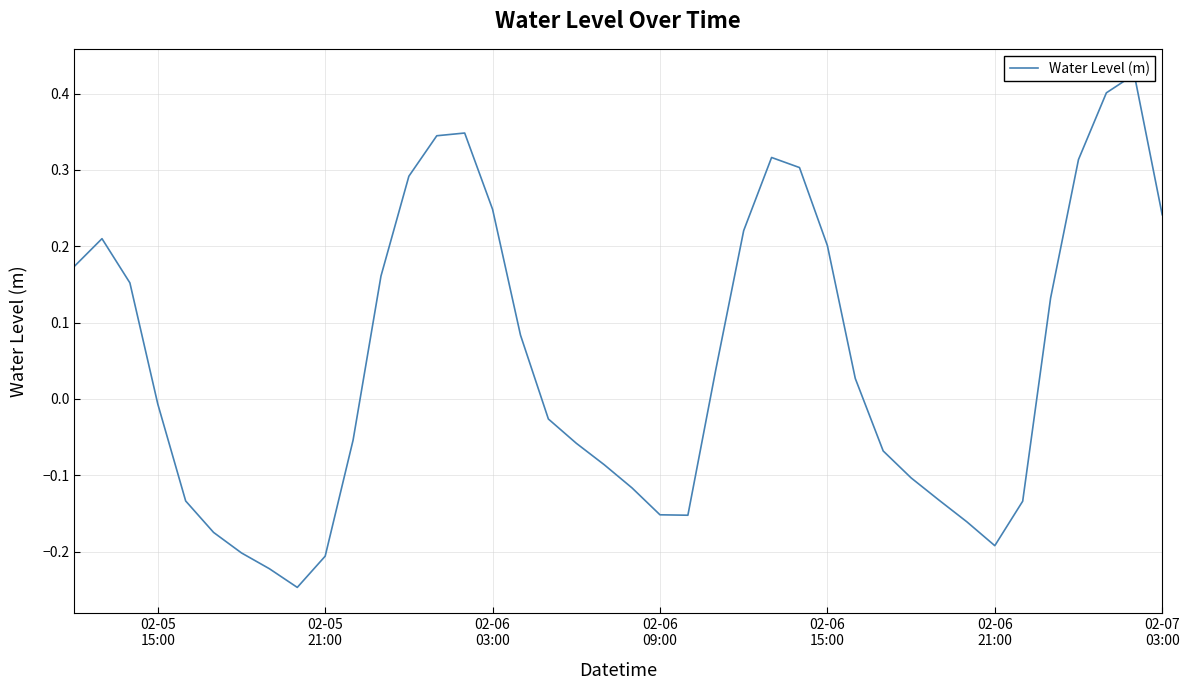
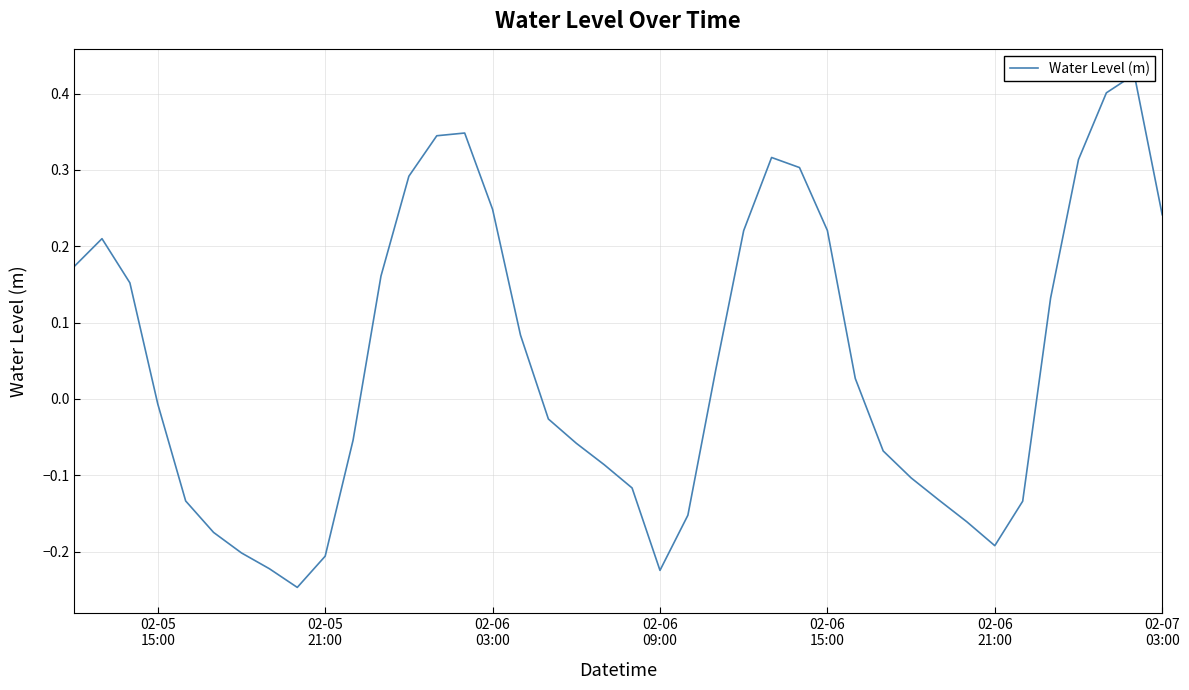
02-06 09:00: -0.15 -> -0.22
02-06 15:00: 0.20 -> 0.22
